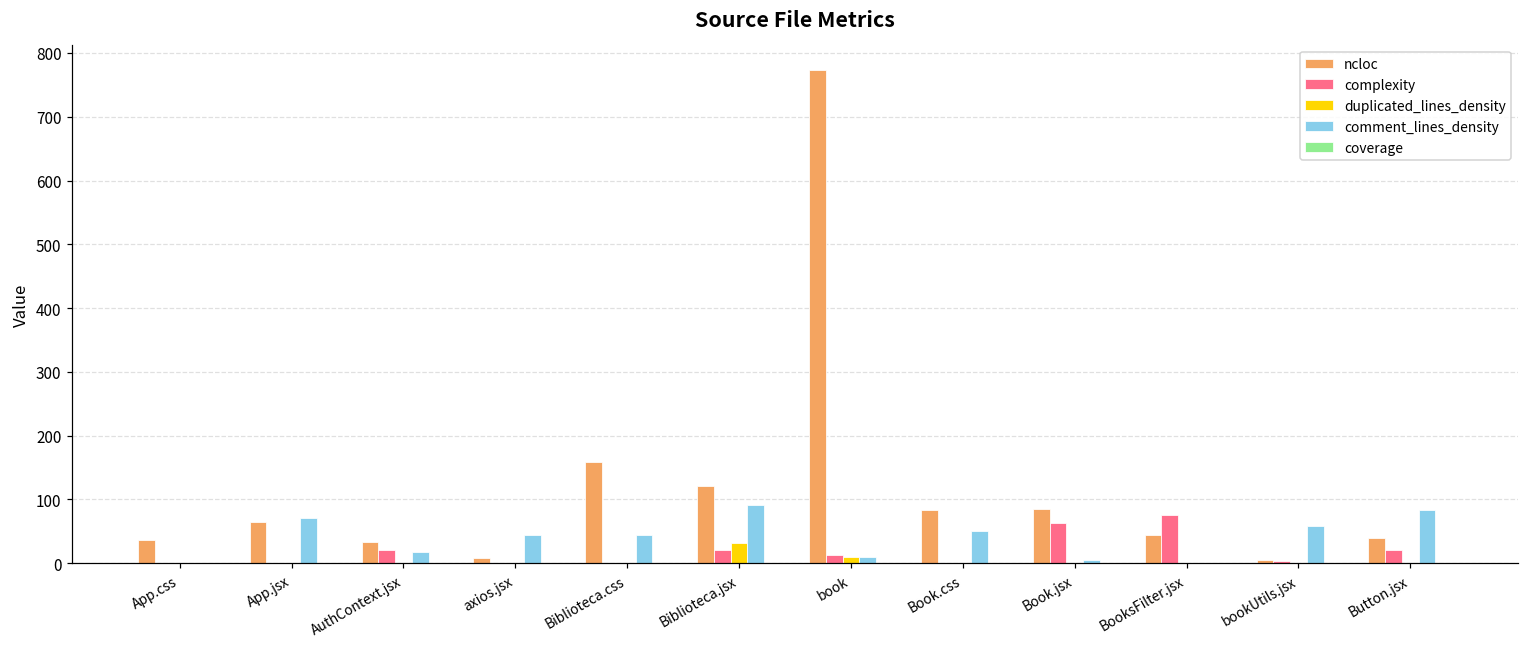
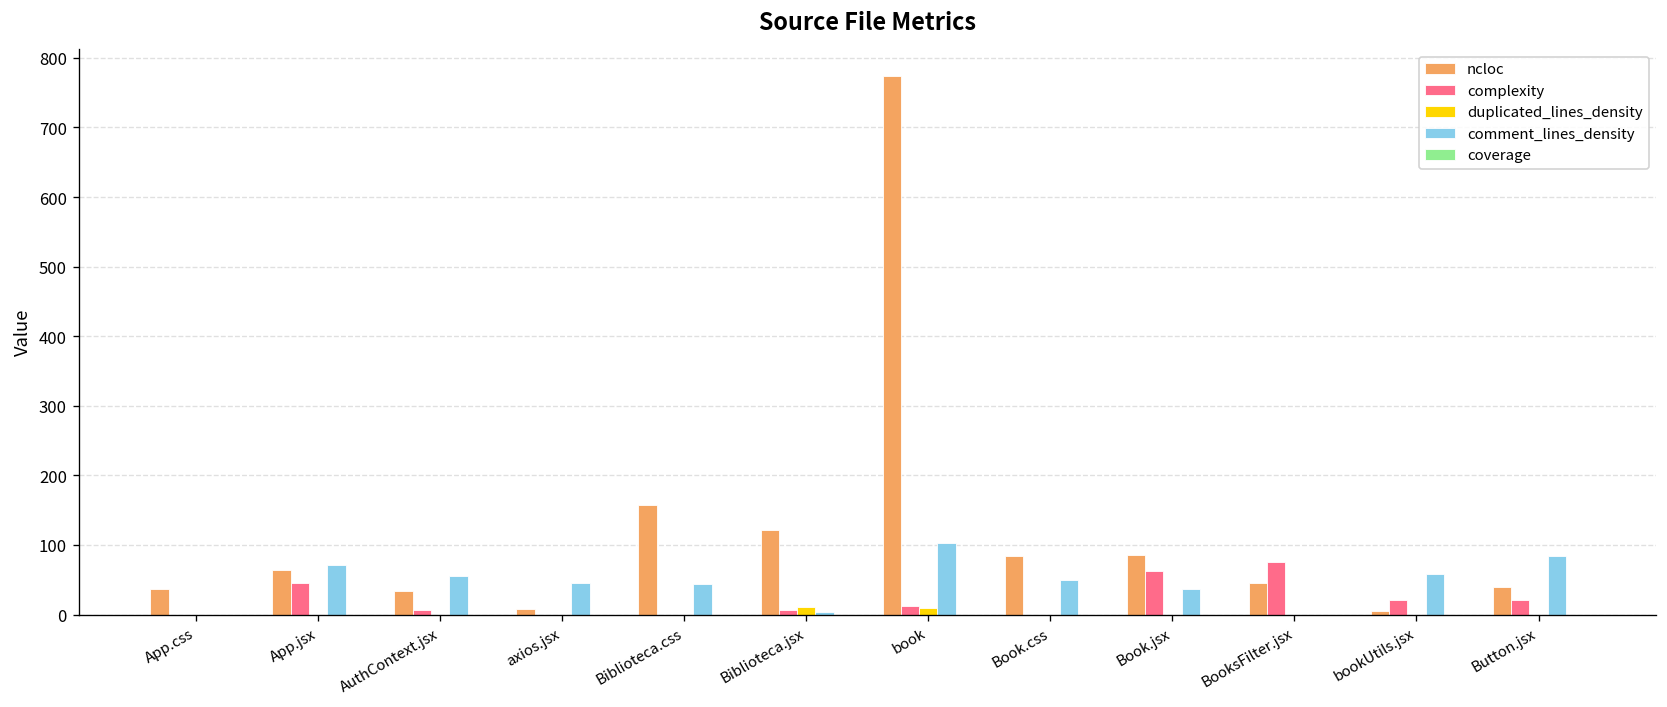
complexity, App.jsx: 0 -> 50
complexity, AuthContext.jsx: 20 -> 10
comment_lines_density, AuthContext.jsx: 20 -> 60
complexity, Biblioteca.jsx: 20 -> 10
duplicated_lines_density, Biblioteca.jsx: 30 -> 10
comment_lines_density, Biblioteca.jsx: 90 -> 0
comment_lines_density, book: 10 -> 100
comment_lines_density, Book.jsx: 10 -> 40
complexity, bookUtils.jsx: 0 -> 20
